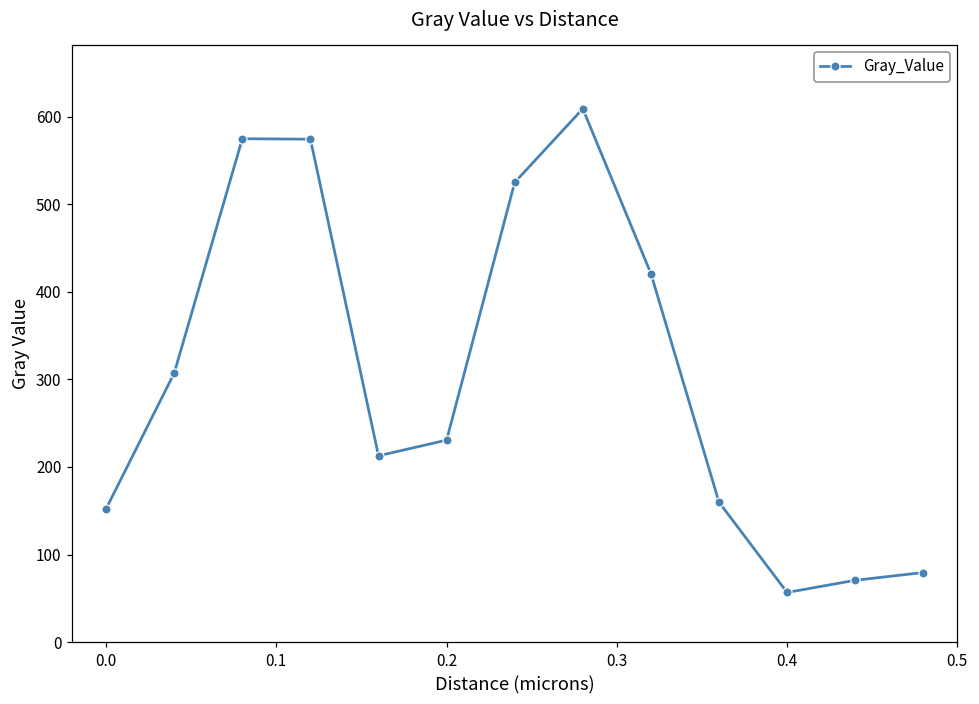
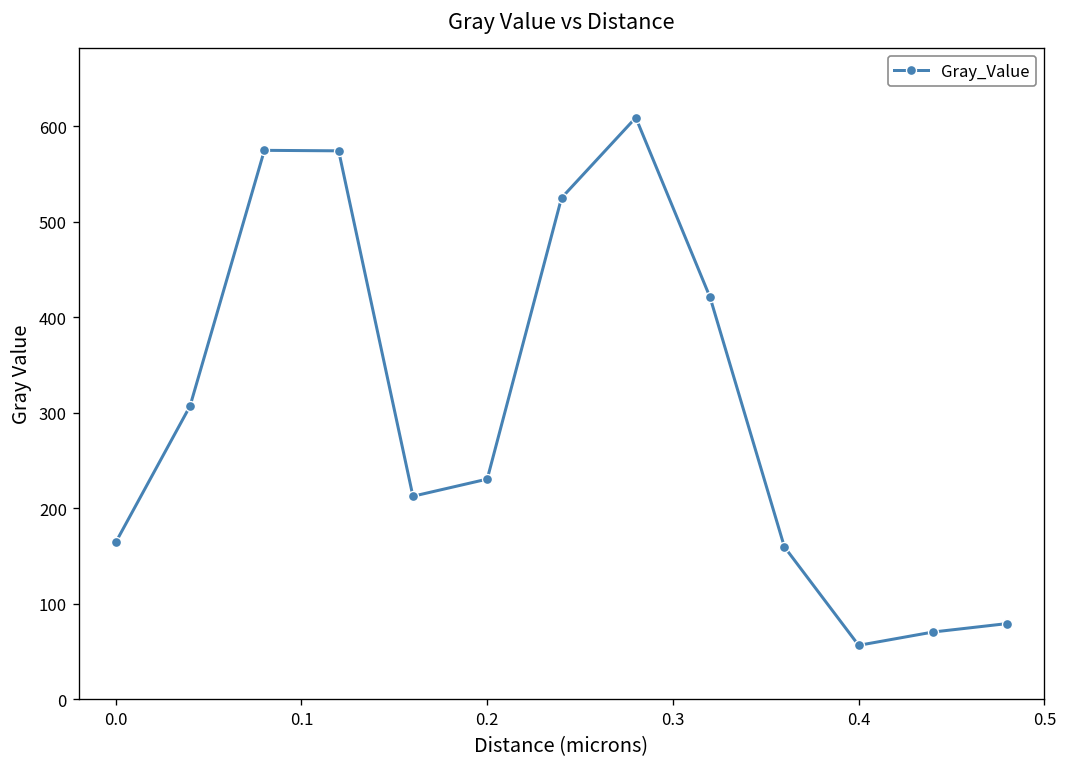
0.0: 150 -> 160
